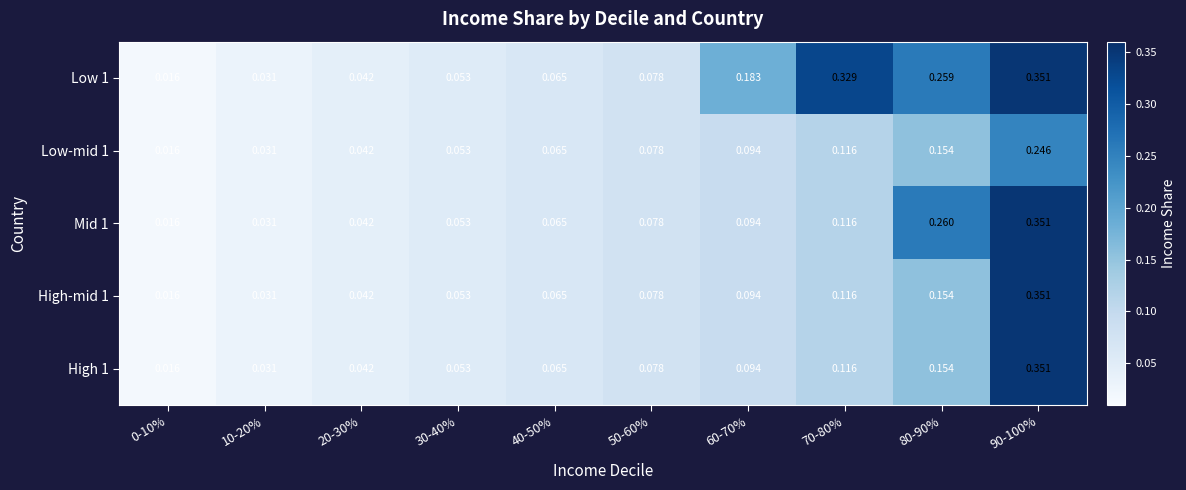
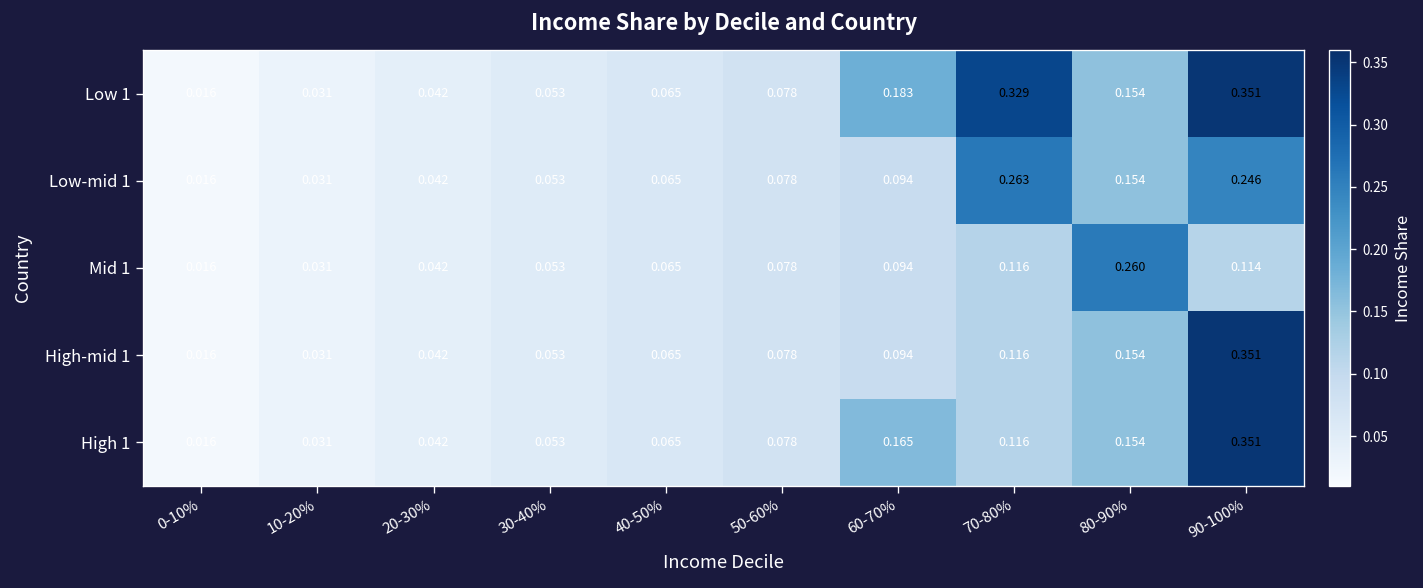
Low 1, 80-90%: 0.259 -> 0.154
Low-mid 1, 70-80%: 0.116 -> 0.263
Mid 1, 90-100%: 0.351 -> 0.114
High 1, 60-70%: 0.094 -> 0.165
